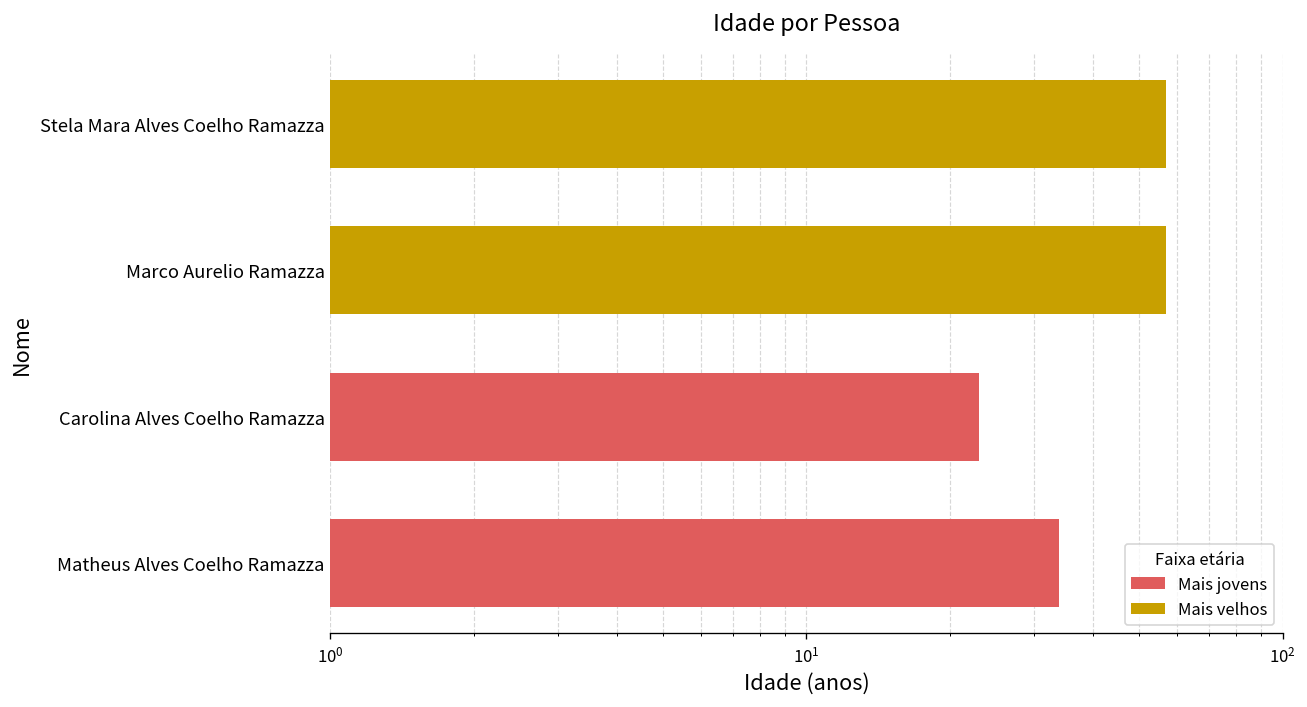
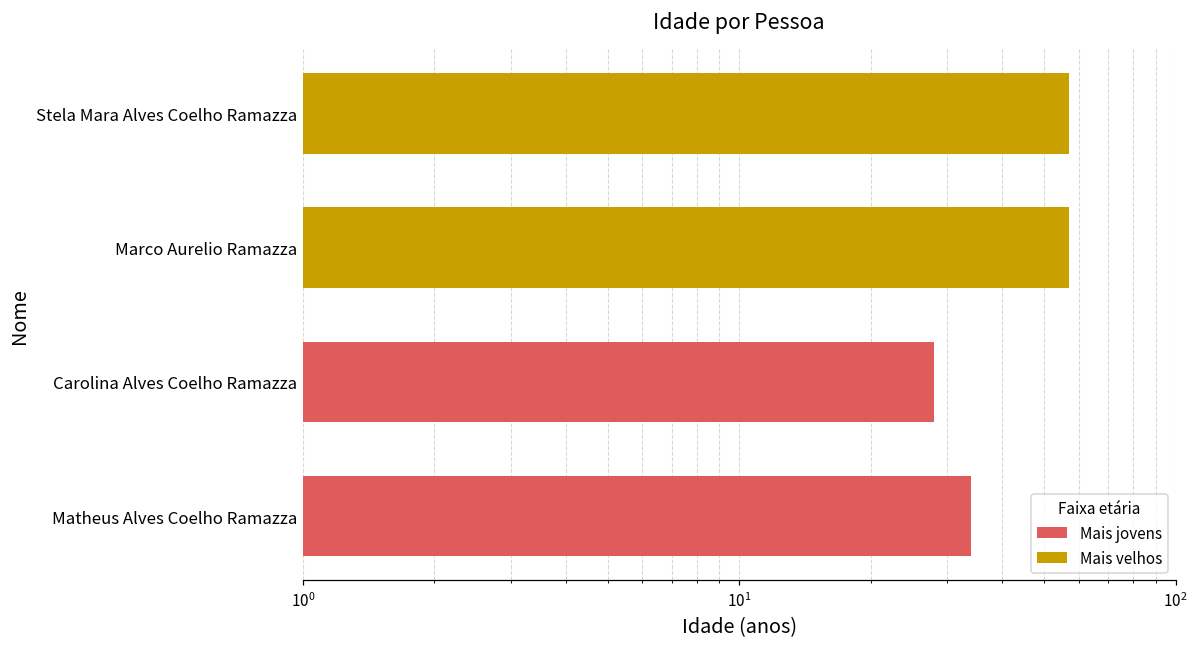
Carolina Alves Coelho Ramazza: 23 -> 28
